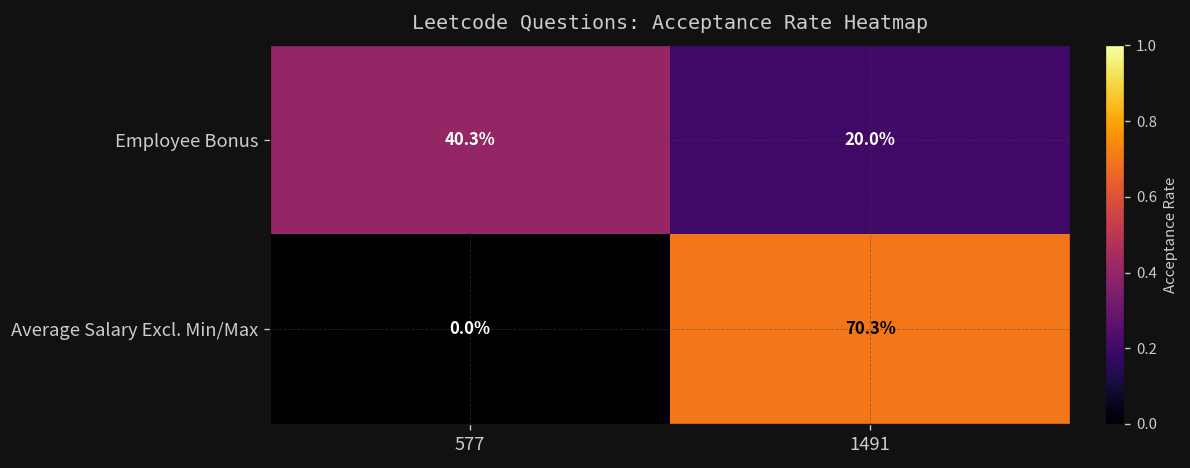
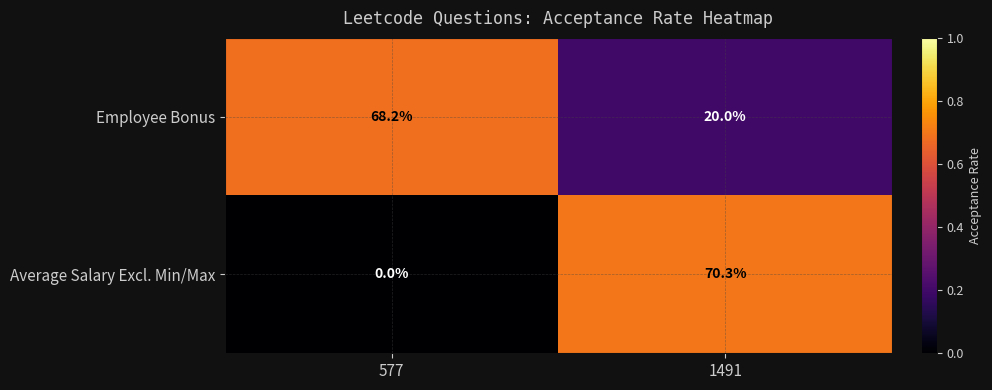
Employee Bonus, 577: 40.3% -> 68.2%
